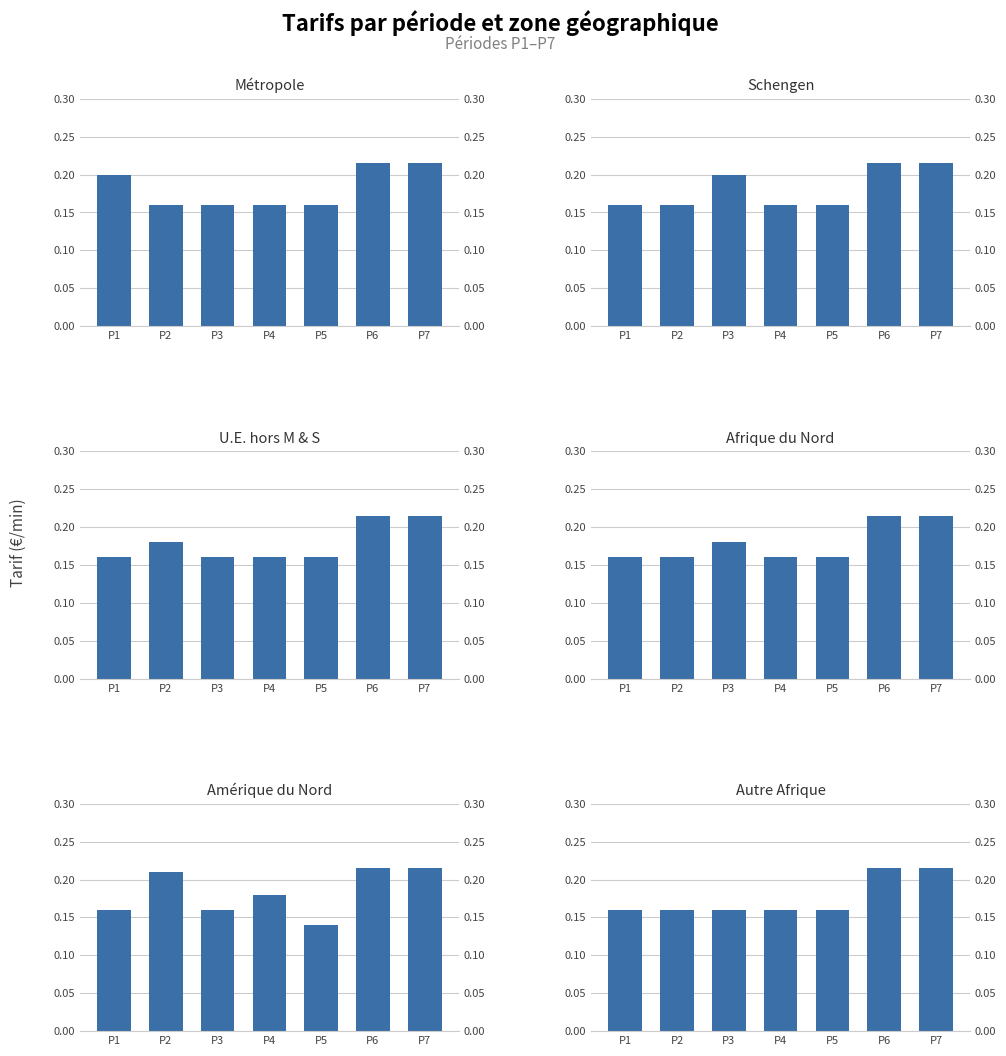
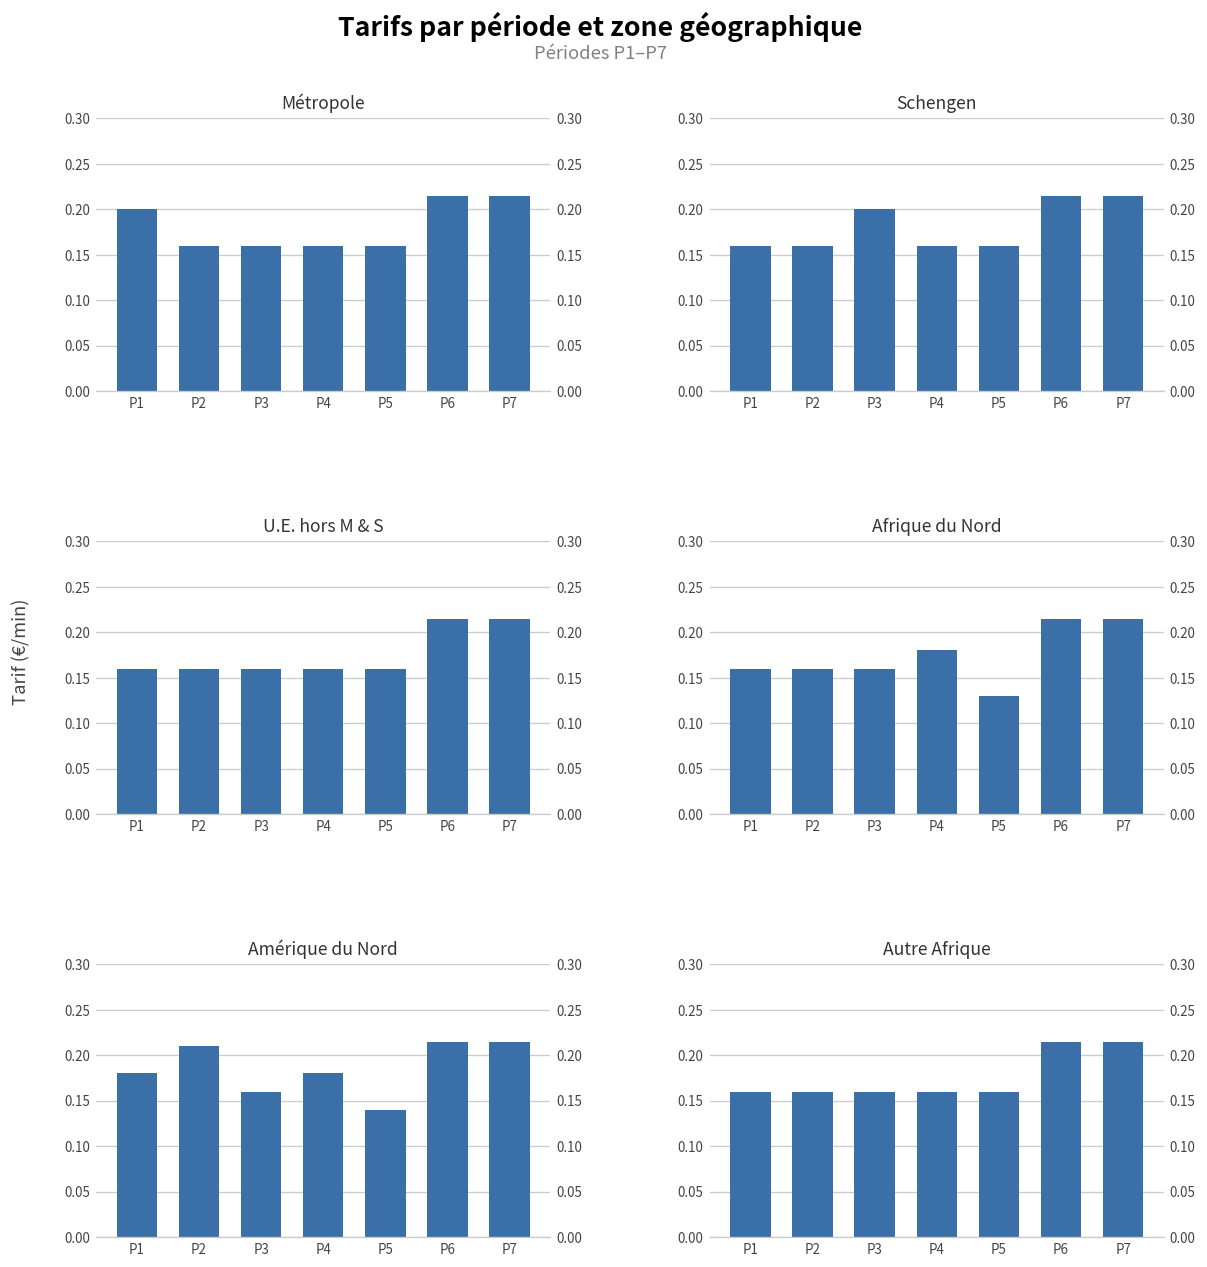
U.E. hors M & S, P2: 0.18 -> 0.16
Afrique du Nord, P3: 0.18 -> 0.16
Afrique du Nord, P4: 0.16 -> 0.18
Afrique du Nord, P5: 0.16 -> 0.13
Amérique du Nord, P1: 0.16 -> 0.18
